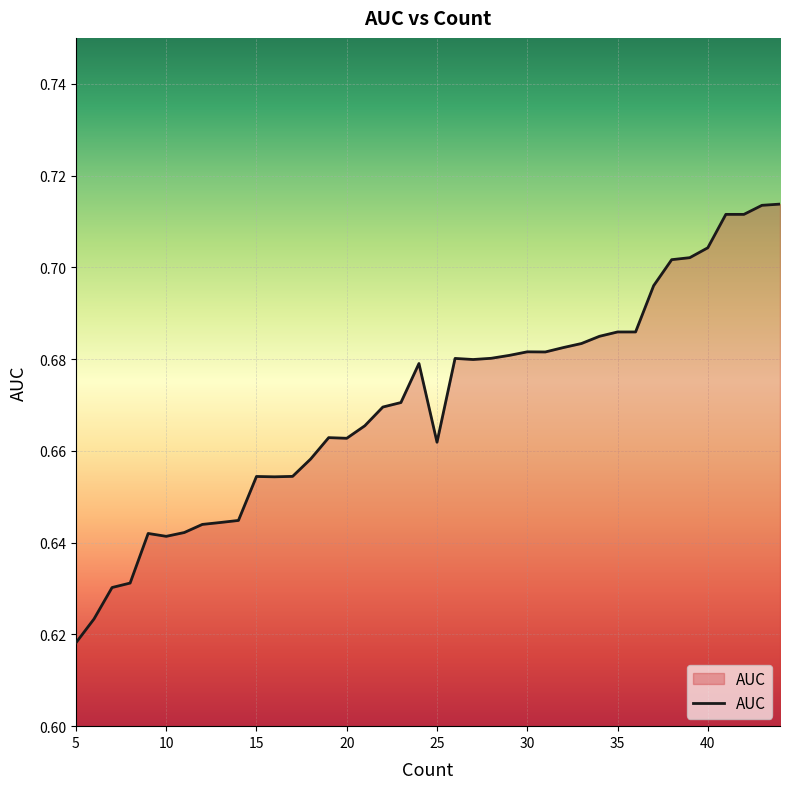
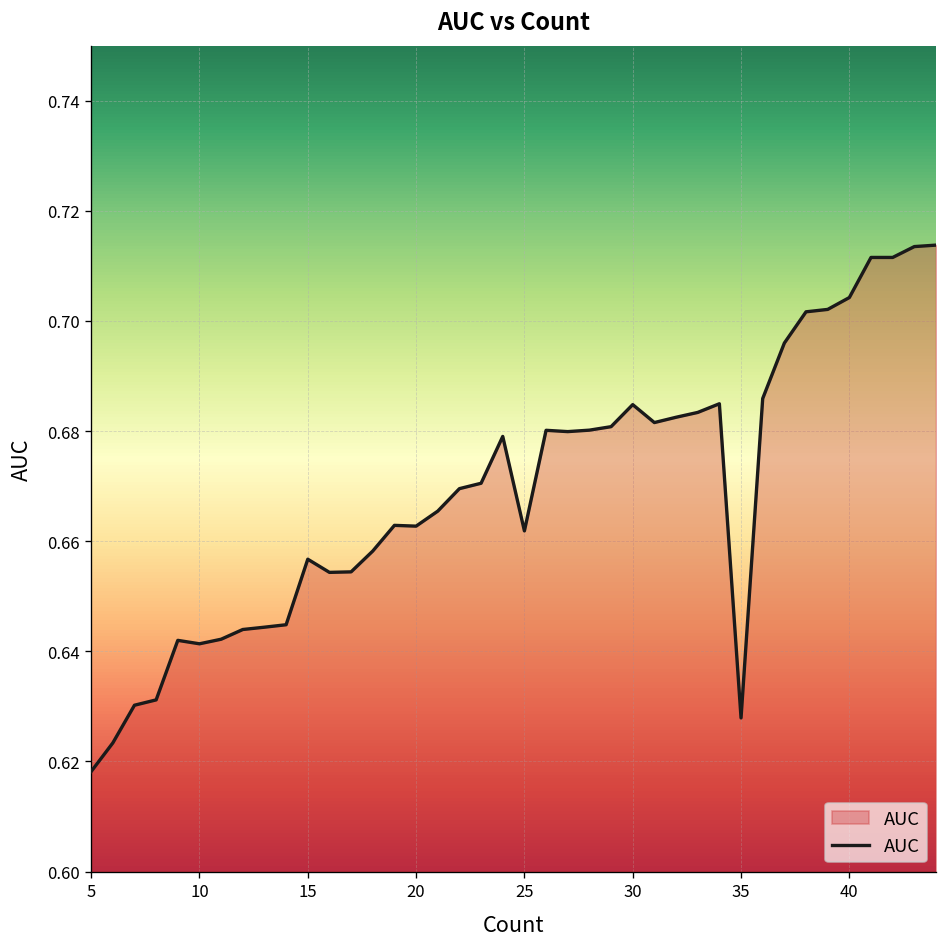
15: 0.654 -> 0.657
30: 0.682 -> 0.685
35: 0.686 -> 0.628
